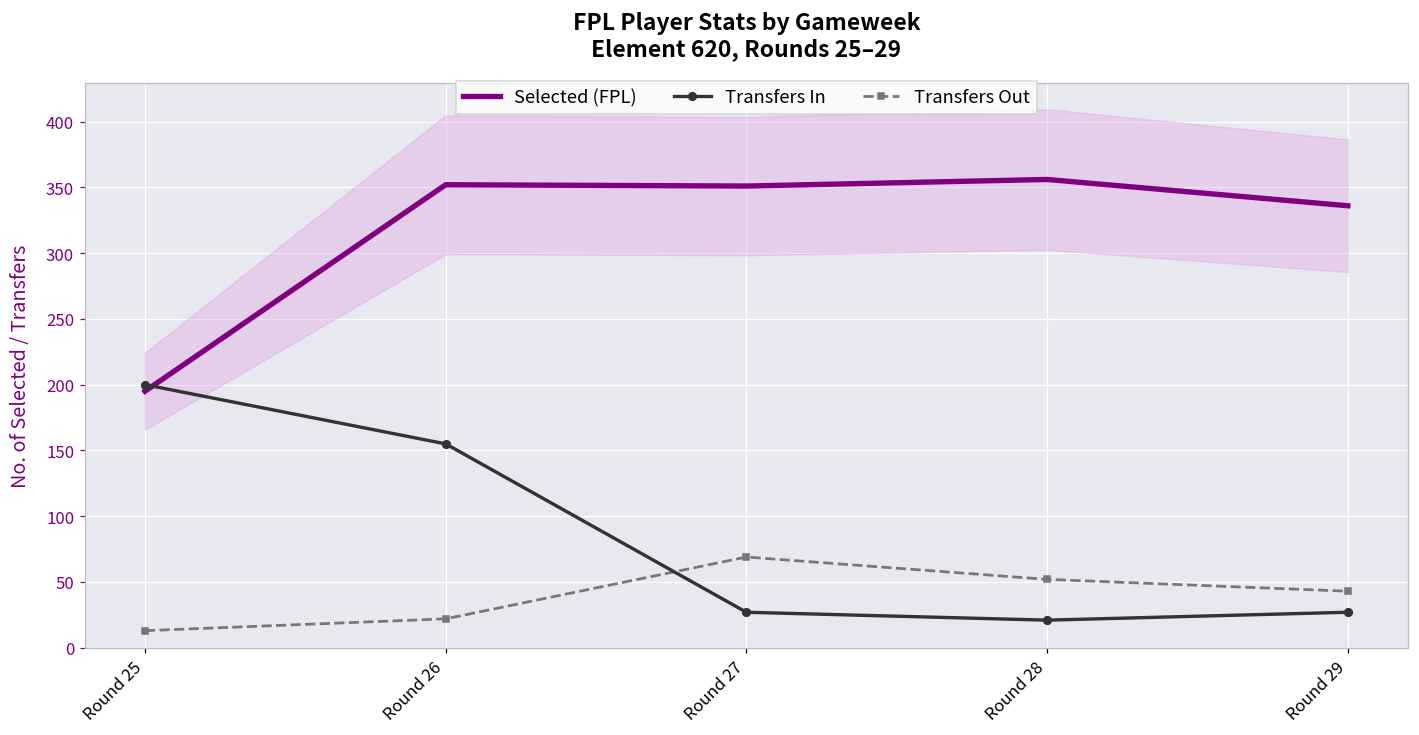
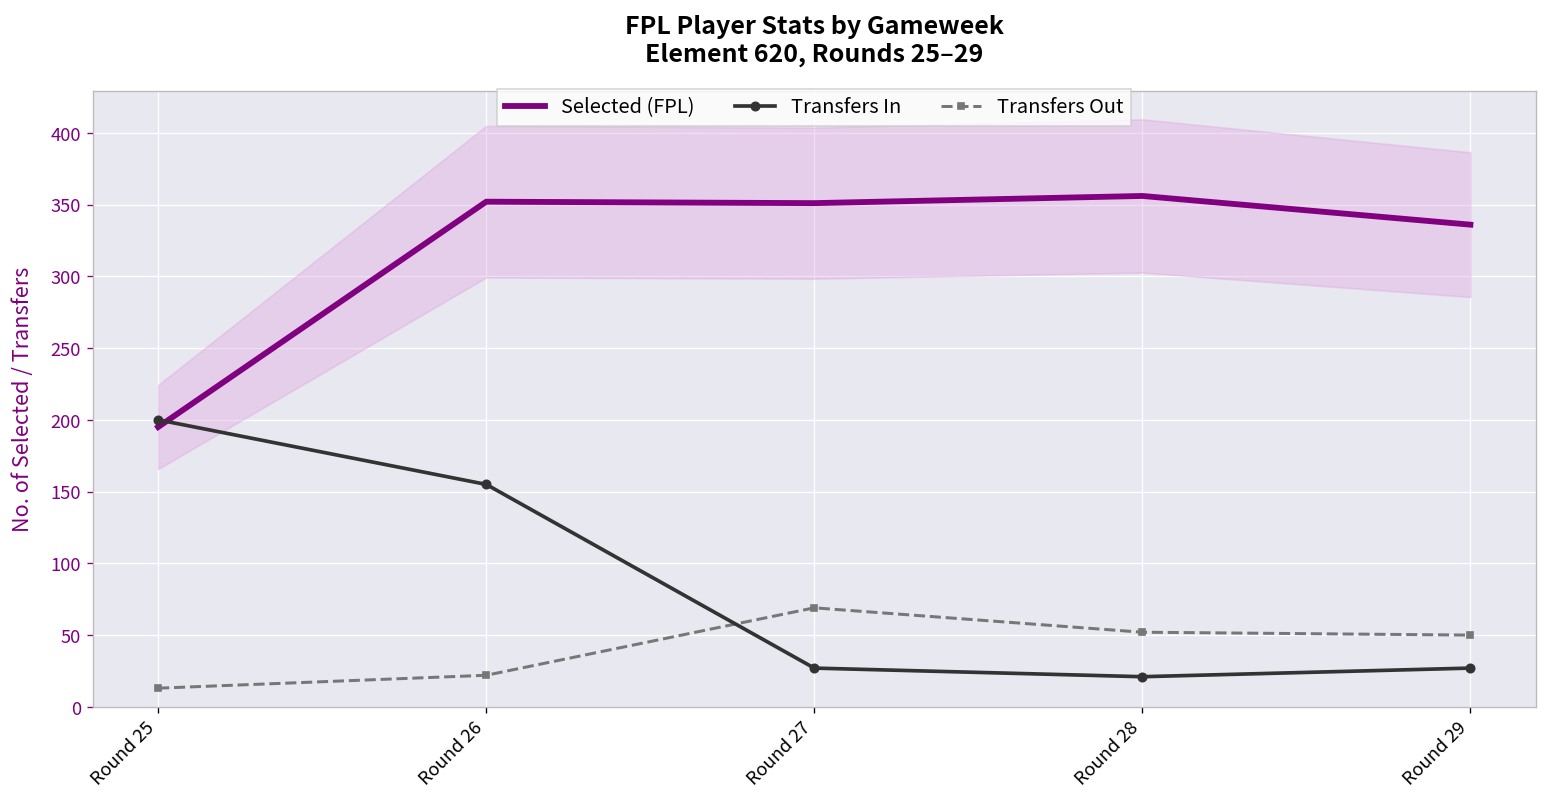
Transfers Out, Round 29: 43 -> 50
